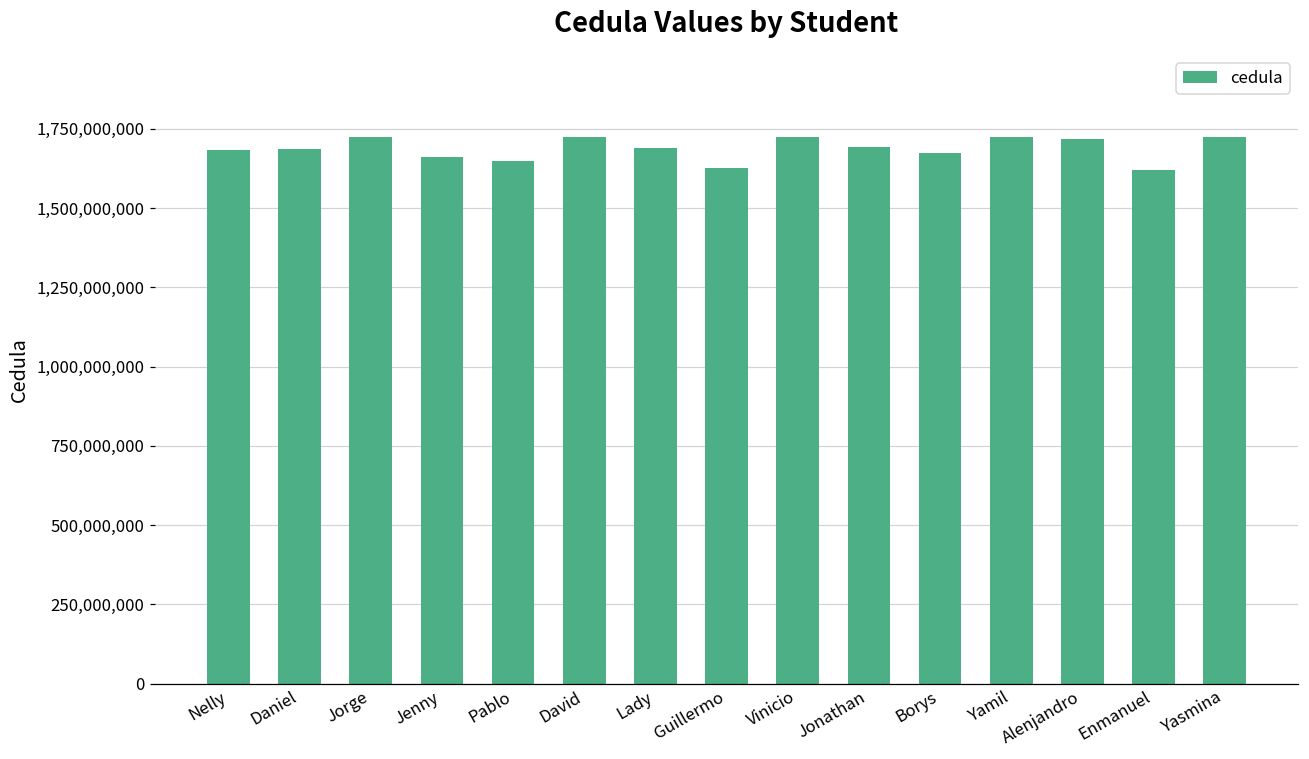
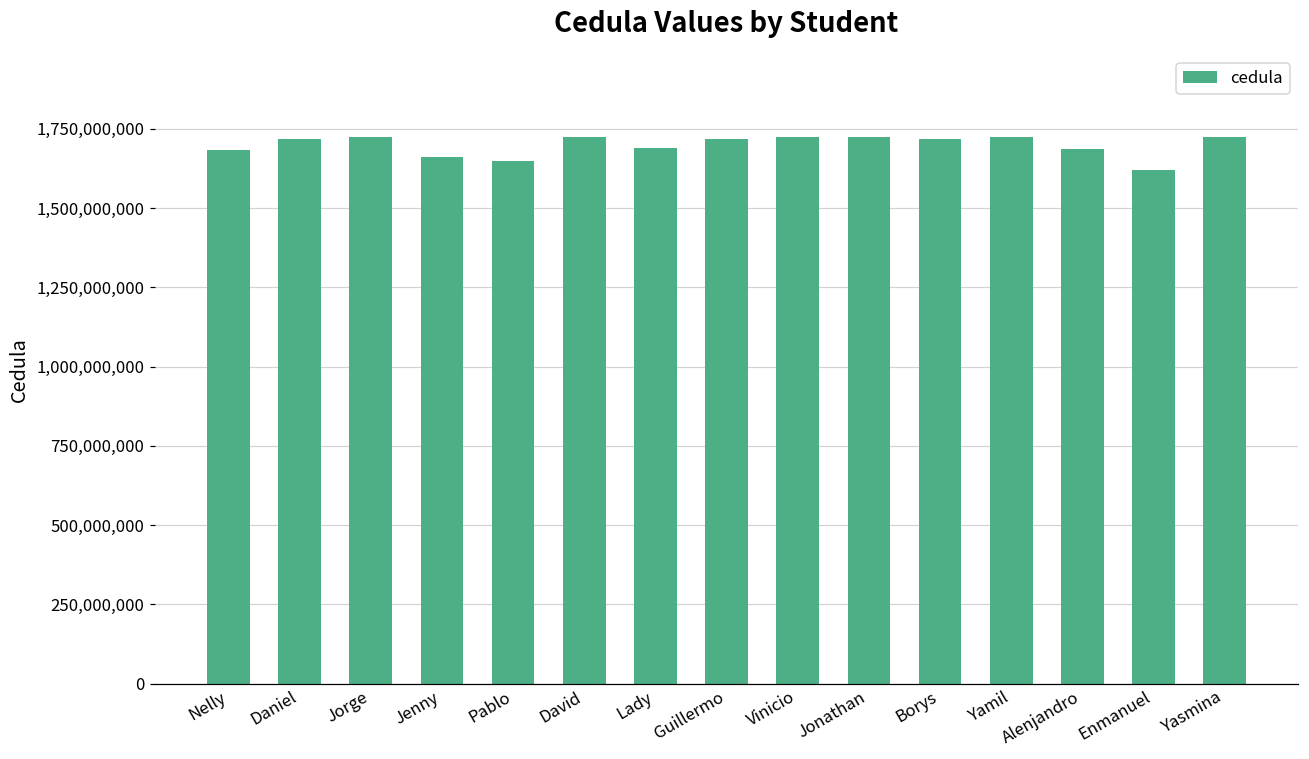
Daniel: 1,690,000,000 -> 1,720,000,000
Guillermo: 1,630,000,000 -> 1,720,000,000
Jonathan: 1,690,000,000 -> 1,720,000,000
Borys: 1,670,000,000 -> 1,720,000,000
Alenjandro: 1,720,000,000 -> 1,690,000,000
